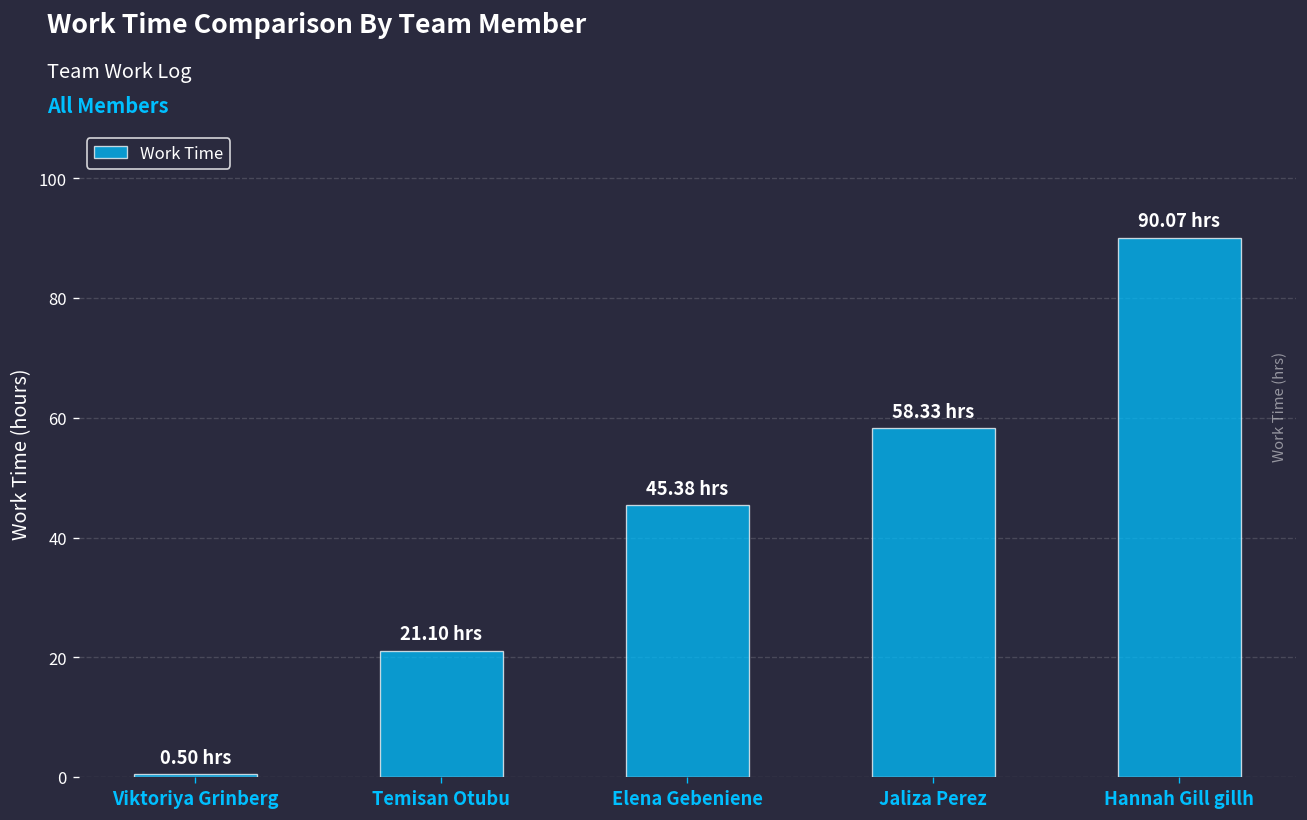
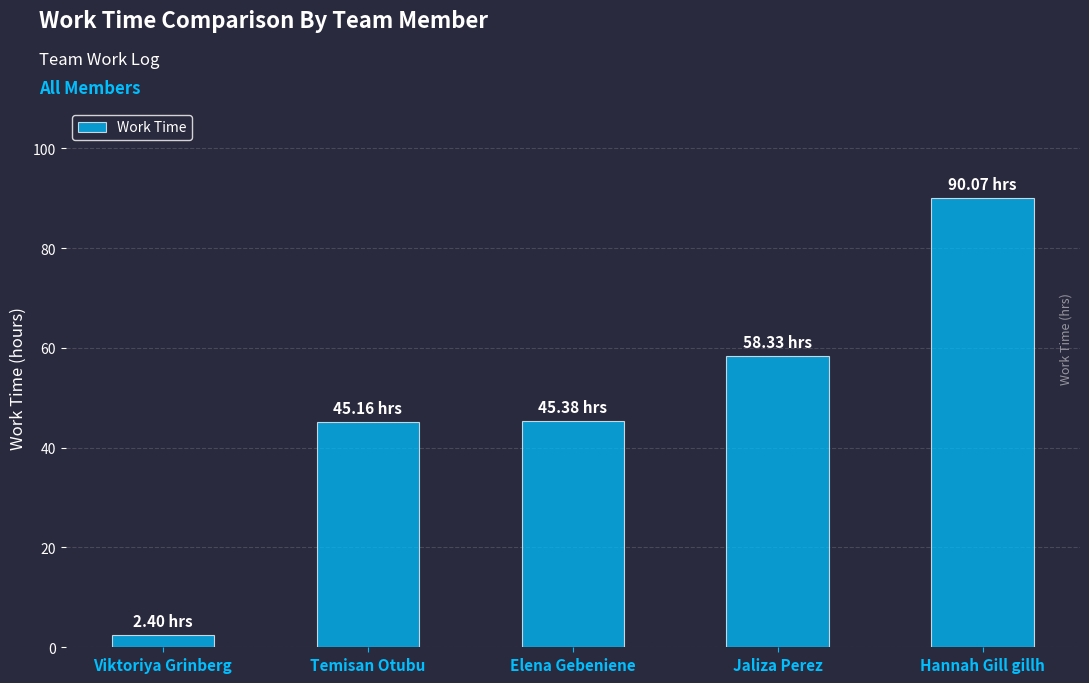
Viktoriya Grinberg: 0.50 -> 2.40
Temisan Otubu: 21.10 -> 45.16
